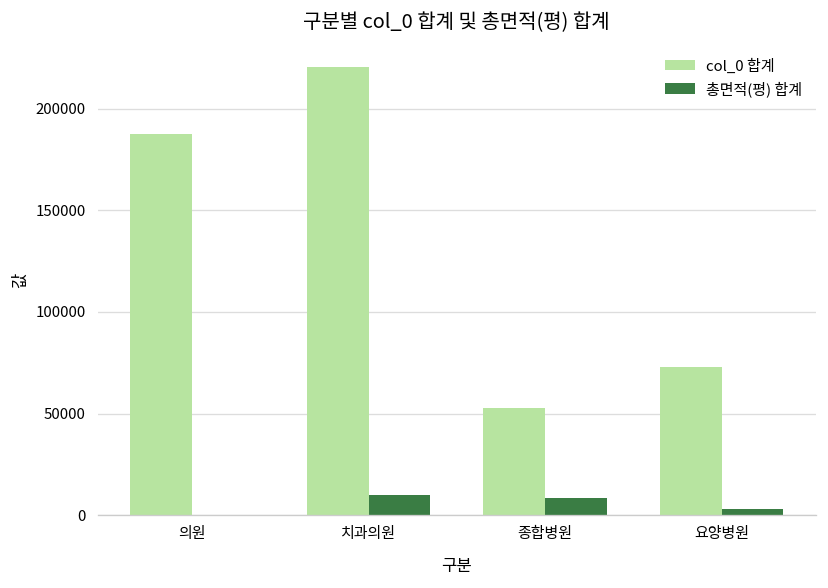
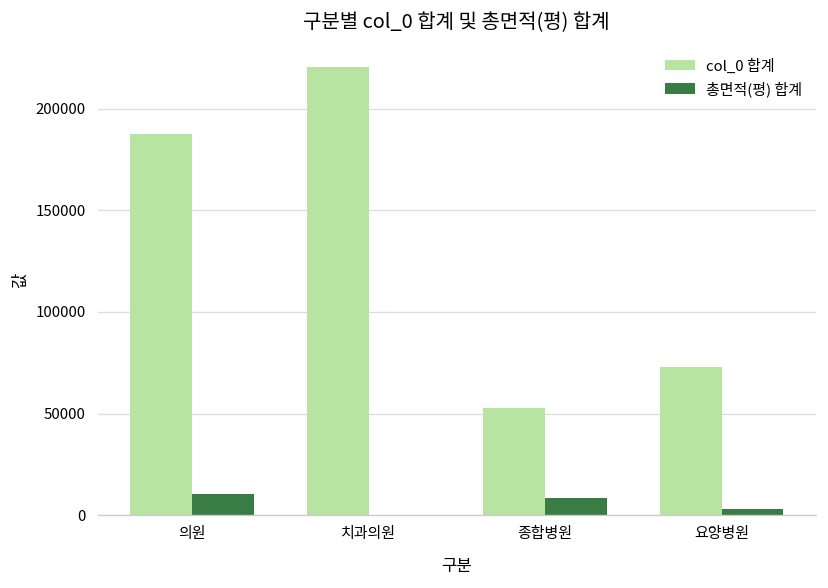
총면적(평) 합계, 의원: 0 -> 10000
총면적(평) 합계, 치과의원: 10000 -> 0
